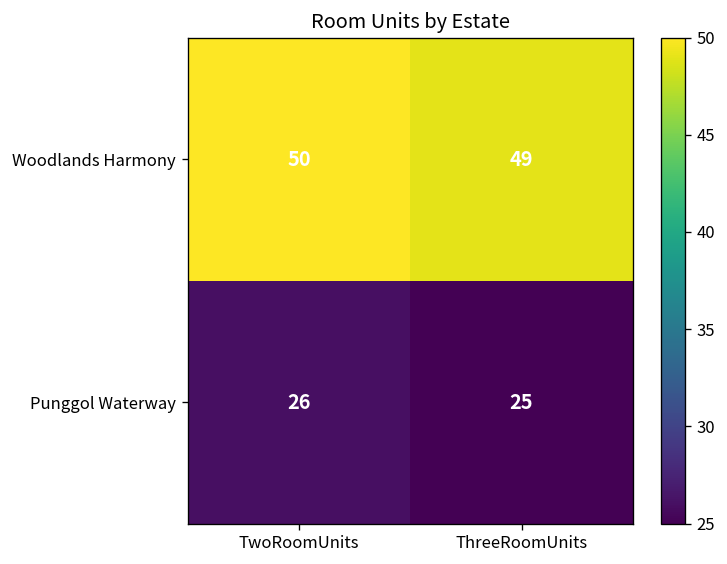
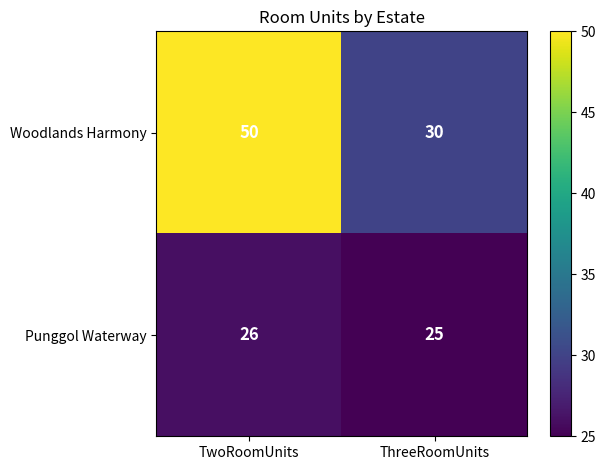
Woodlands Harmony, ThreeRoomUnits: 49 -> 30
